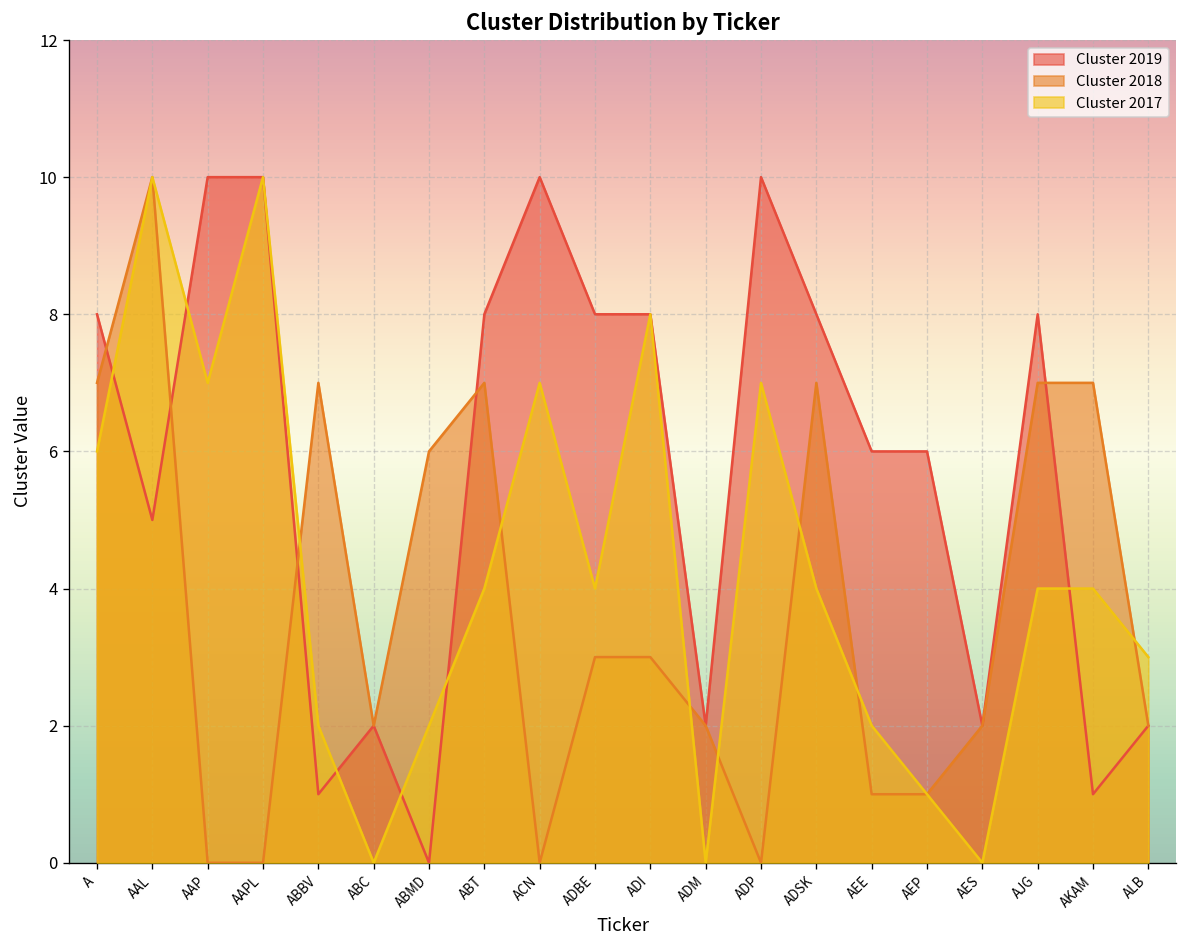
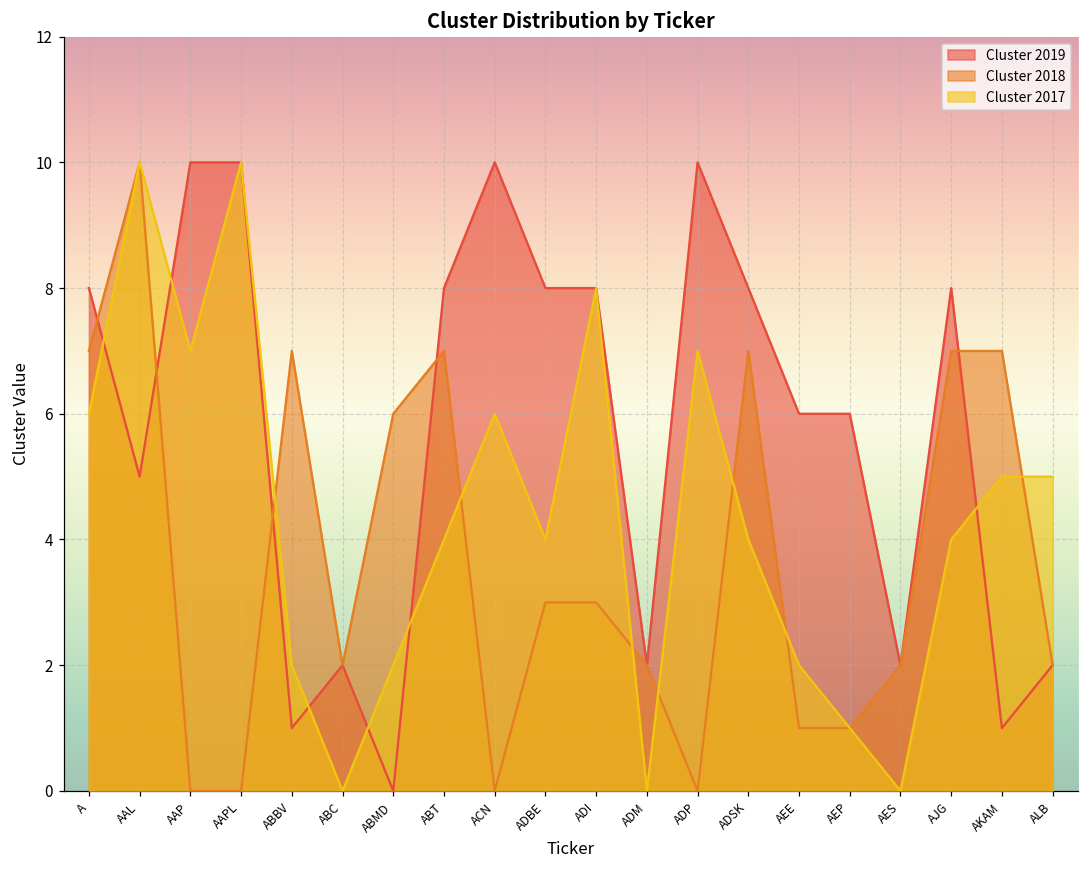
Cluster 2017, ACN: 7 -> 6
Cluster 2017, AKAM: 4 -> 5
Cluster 2017, ALB: 3 -> 5
